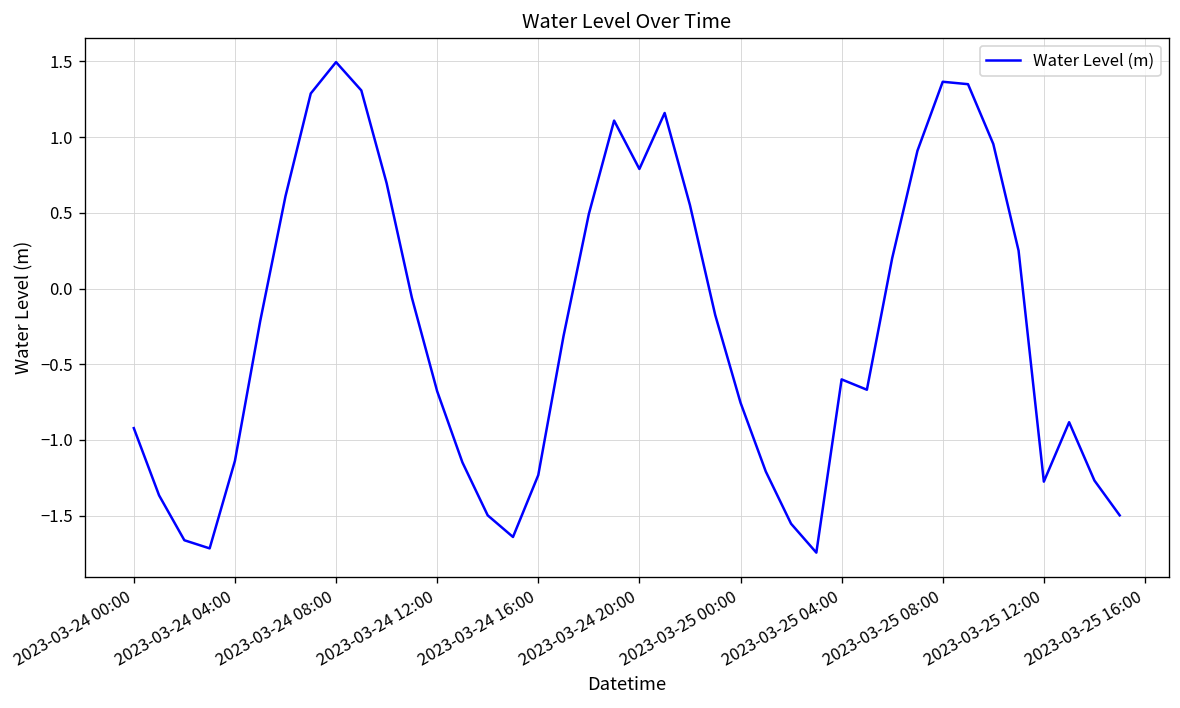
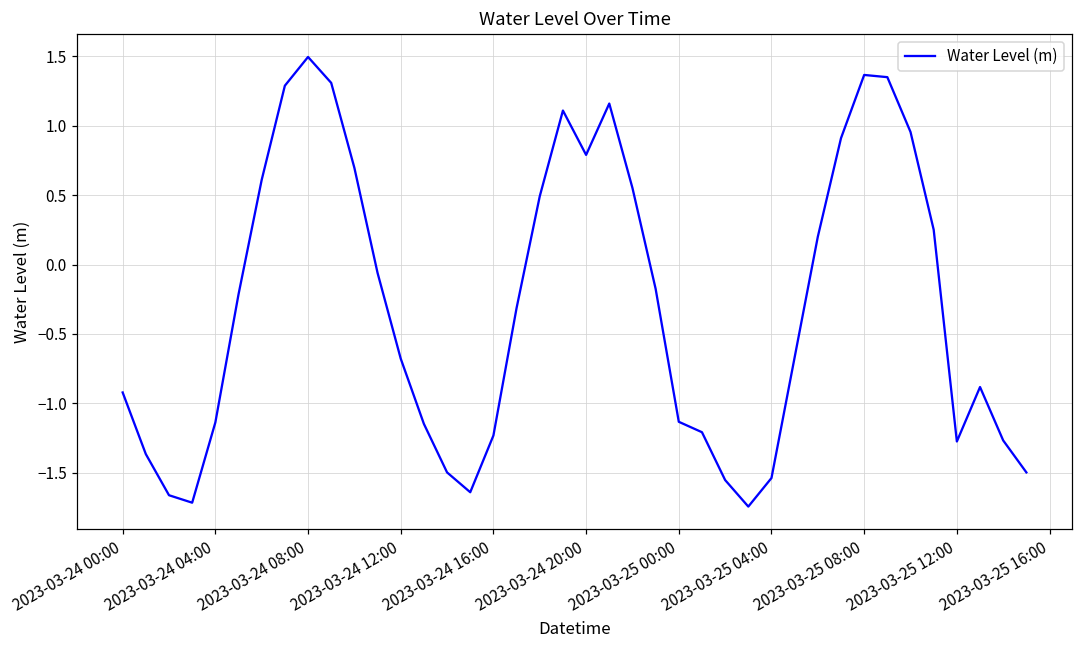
2023-03-25 00:00: -0.75 -> -1.13
2023-03-25 04:00: -0.60 -> -1.54
